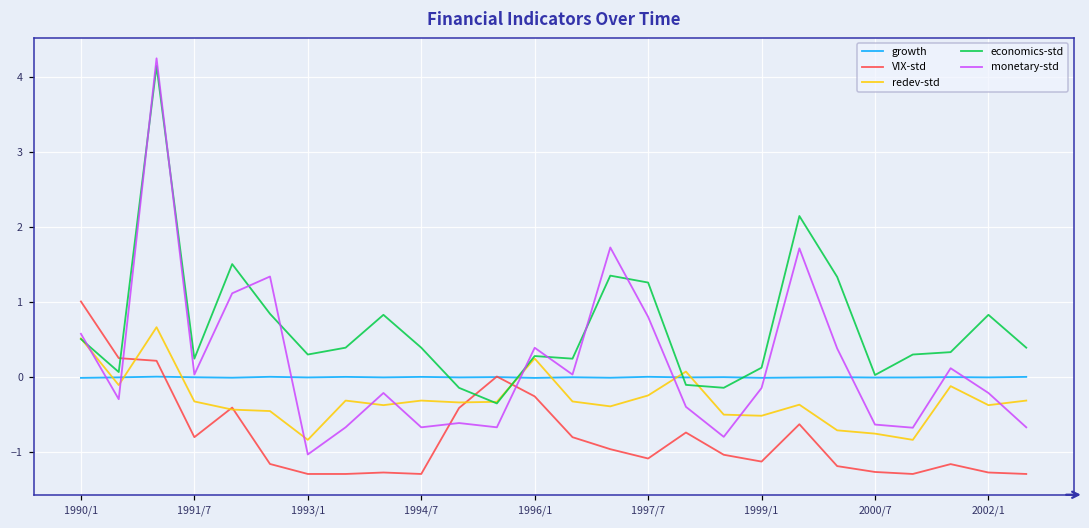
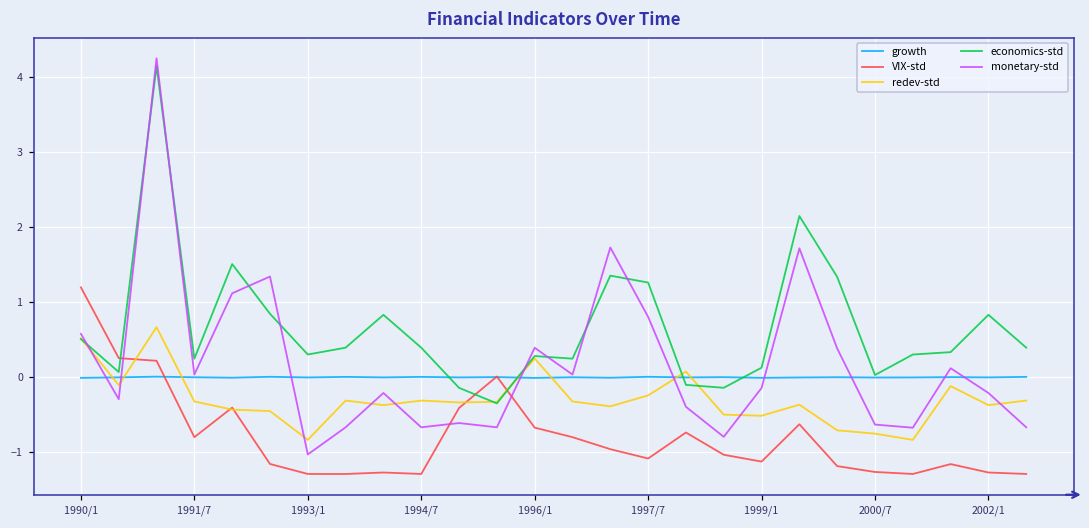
VIX-std, 1990/1: 1.0 -> 1.2
VIX-std, 1996/1: -0.3 -> -0.7
